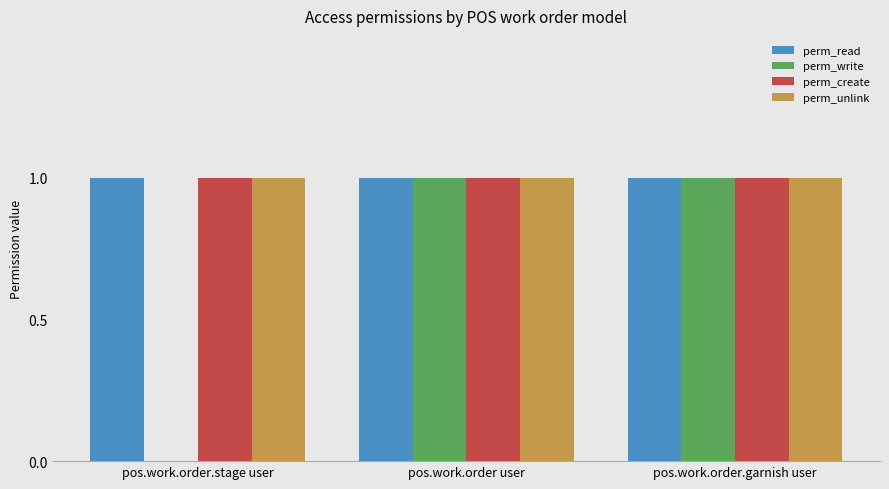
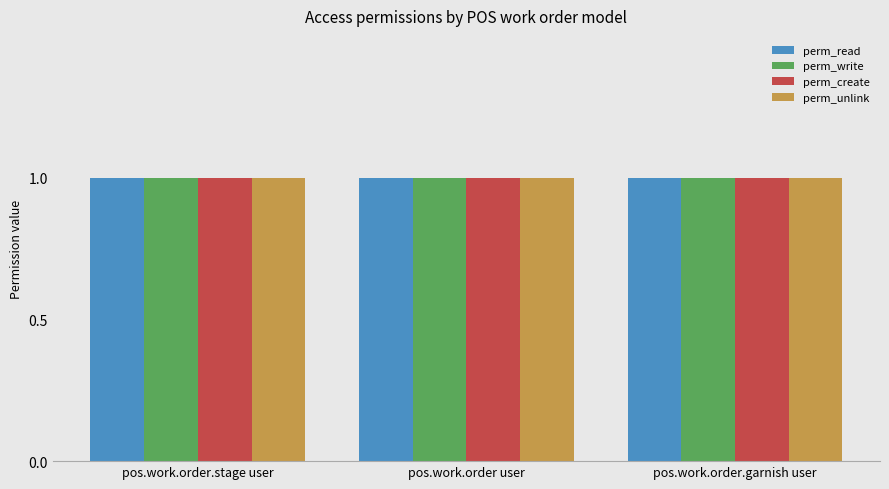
perm_write, pos.work.order.stage user: 0 -> 1
